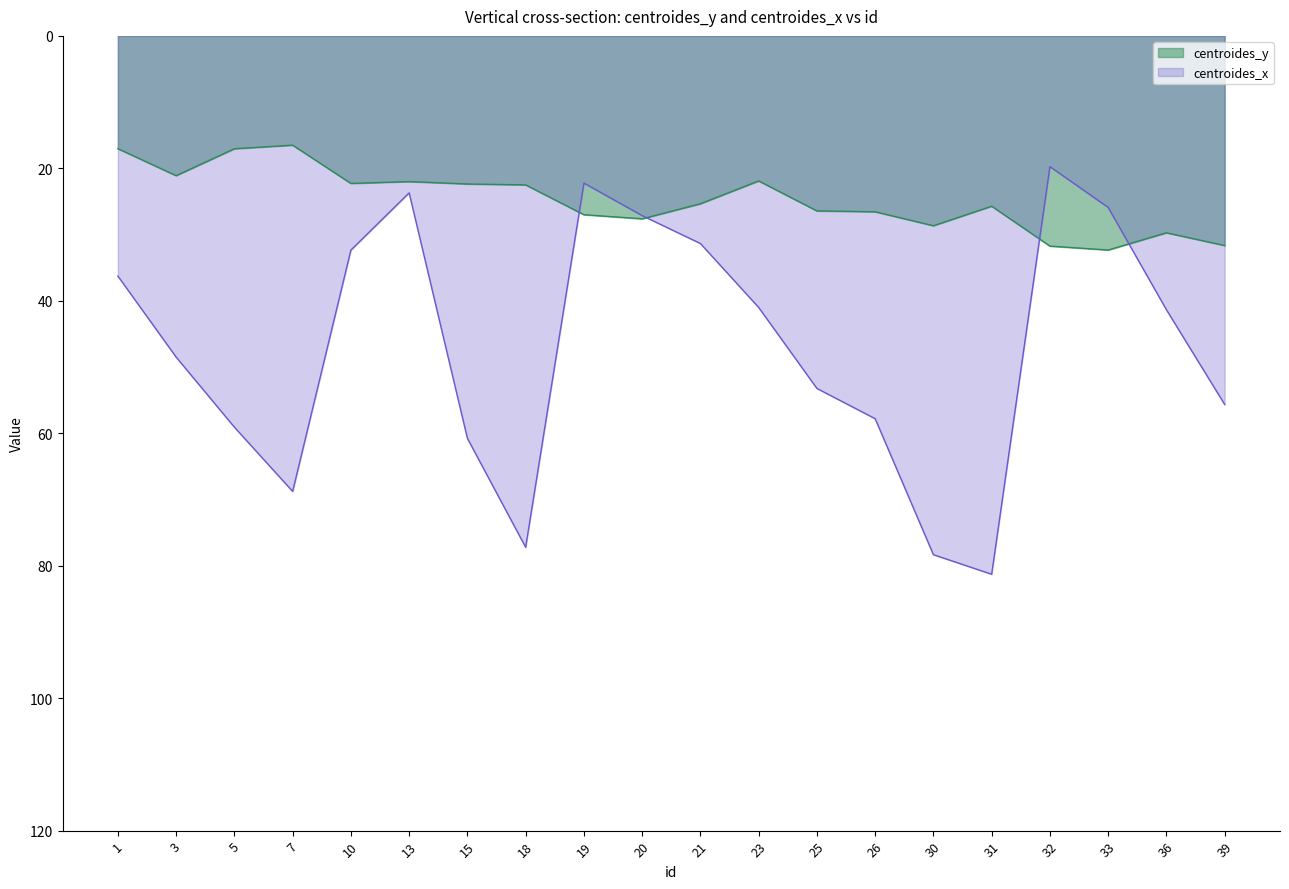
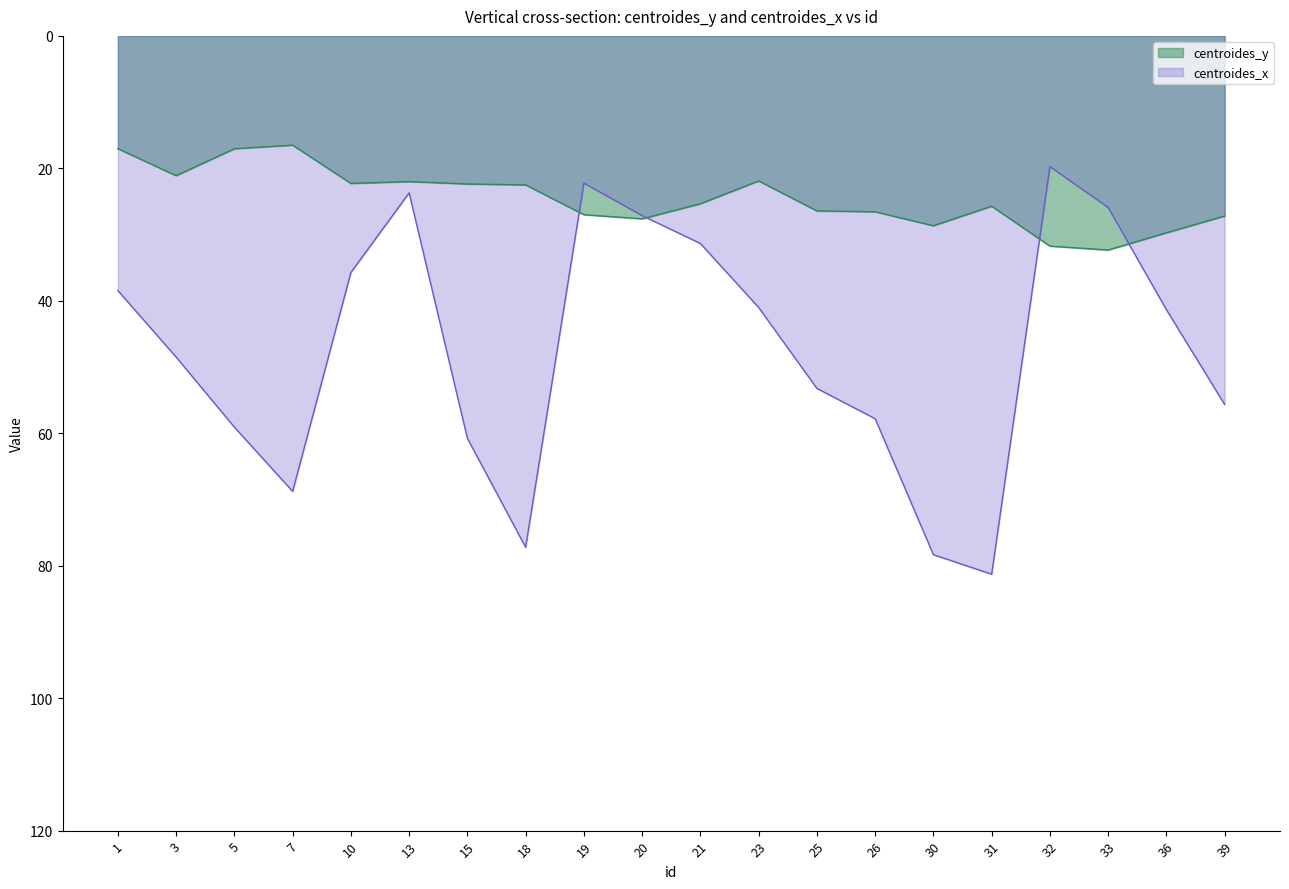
centroides_x, 1: 36 -> 38
centroides_x, 10: 32 -> 36
centroides_y, 39: 32 -> 27
